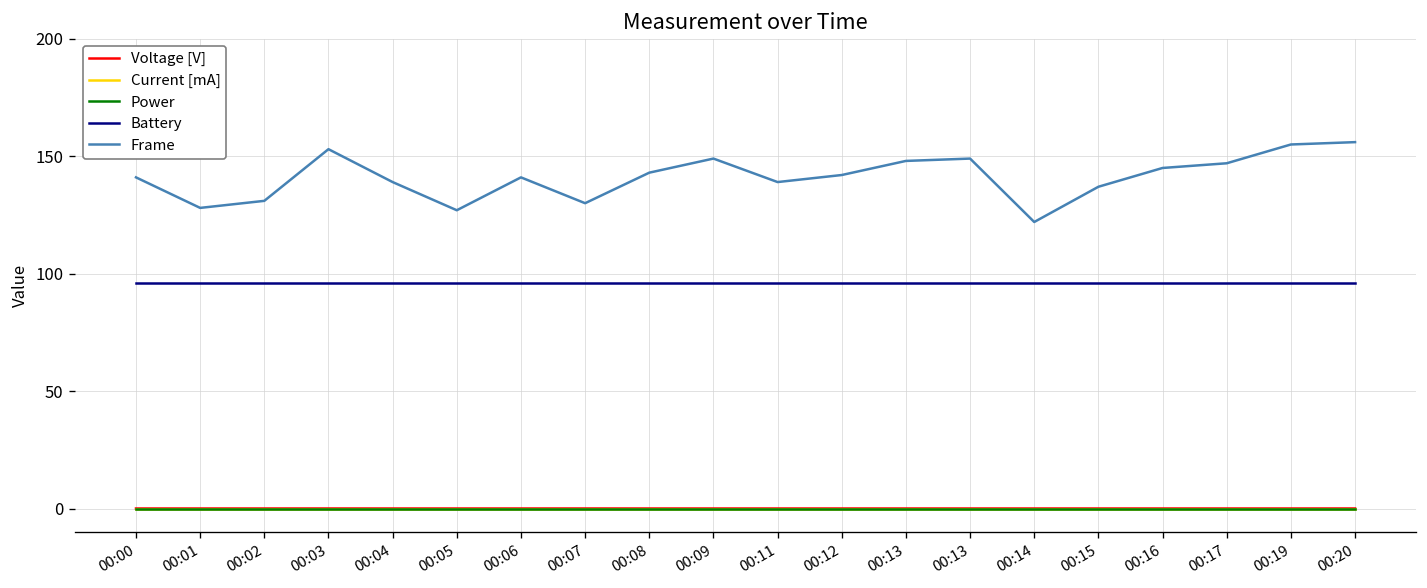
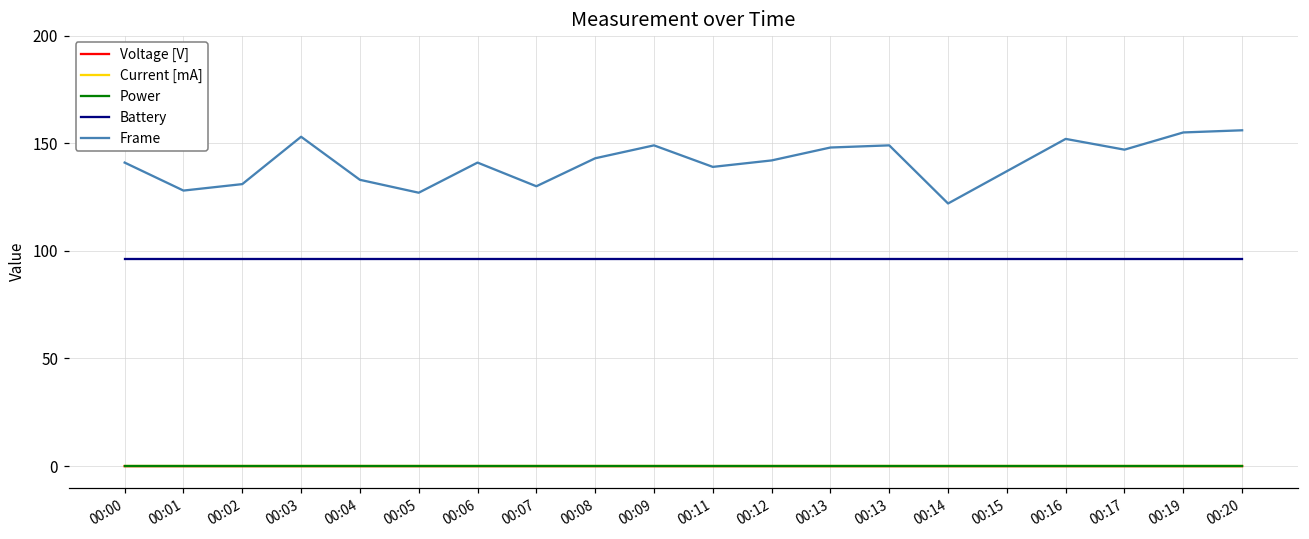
Frame, 00:04: 139 -> 133
Frame, 00:16: 145 -> 152
